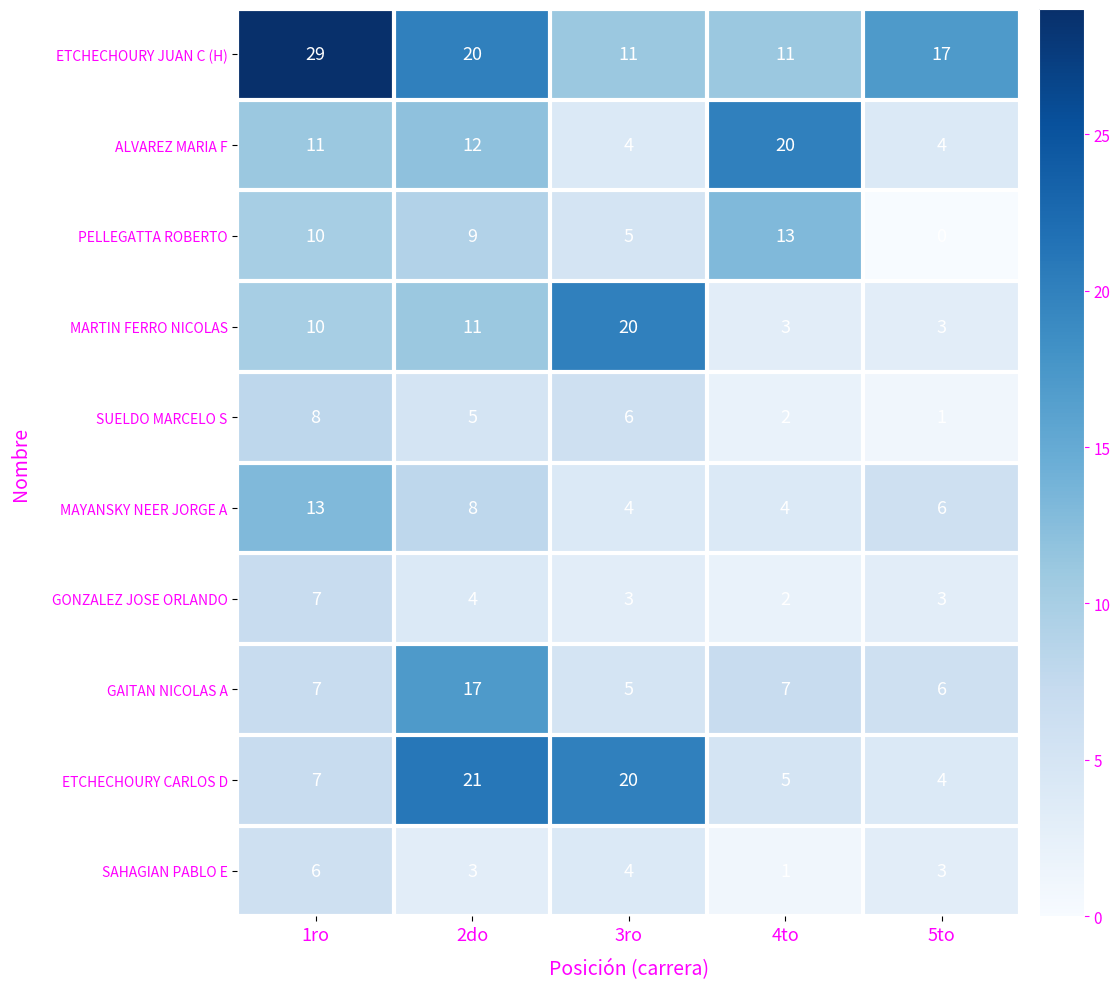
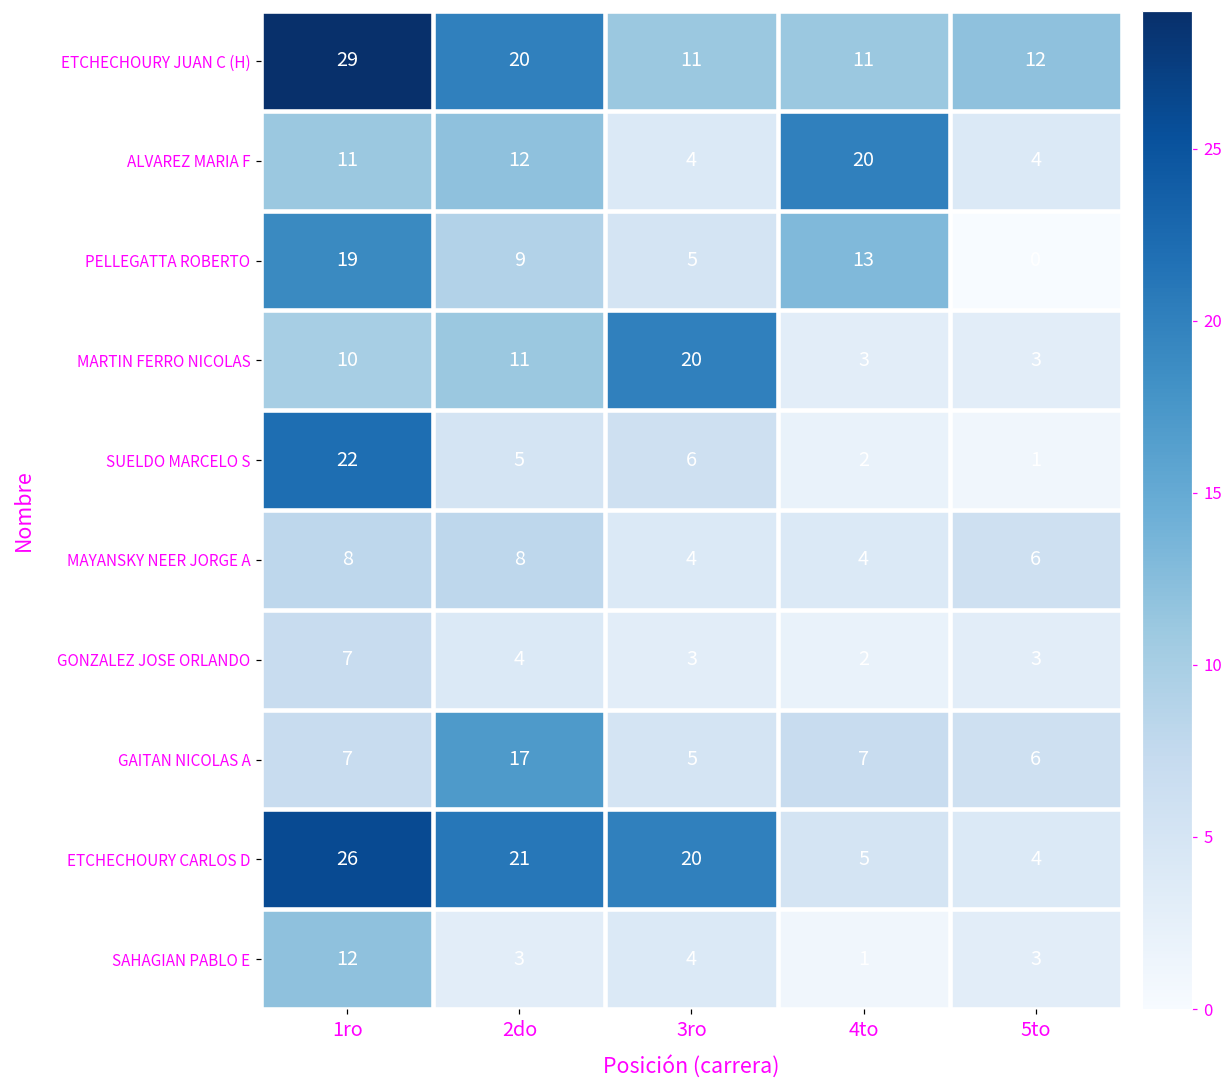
ETCHECHOURY JUAN C (H), 5to: 17 -> 12
PELLEGATTA ROBERTO, 1ro: 10 -> 19
SUELDO MARCELO S, 1ro: 8 -> 22
MAYANSKY NEER JORGE A, 1ro: 13 -> 8
ETCHECHOURY CARLOS D, 1ro: 7 -> 26
SAHAGIAN PABLO E, 1ro: 6 -> 12
